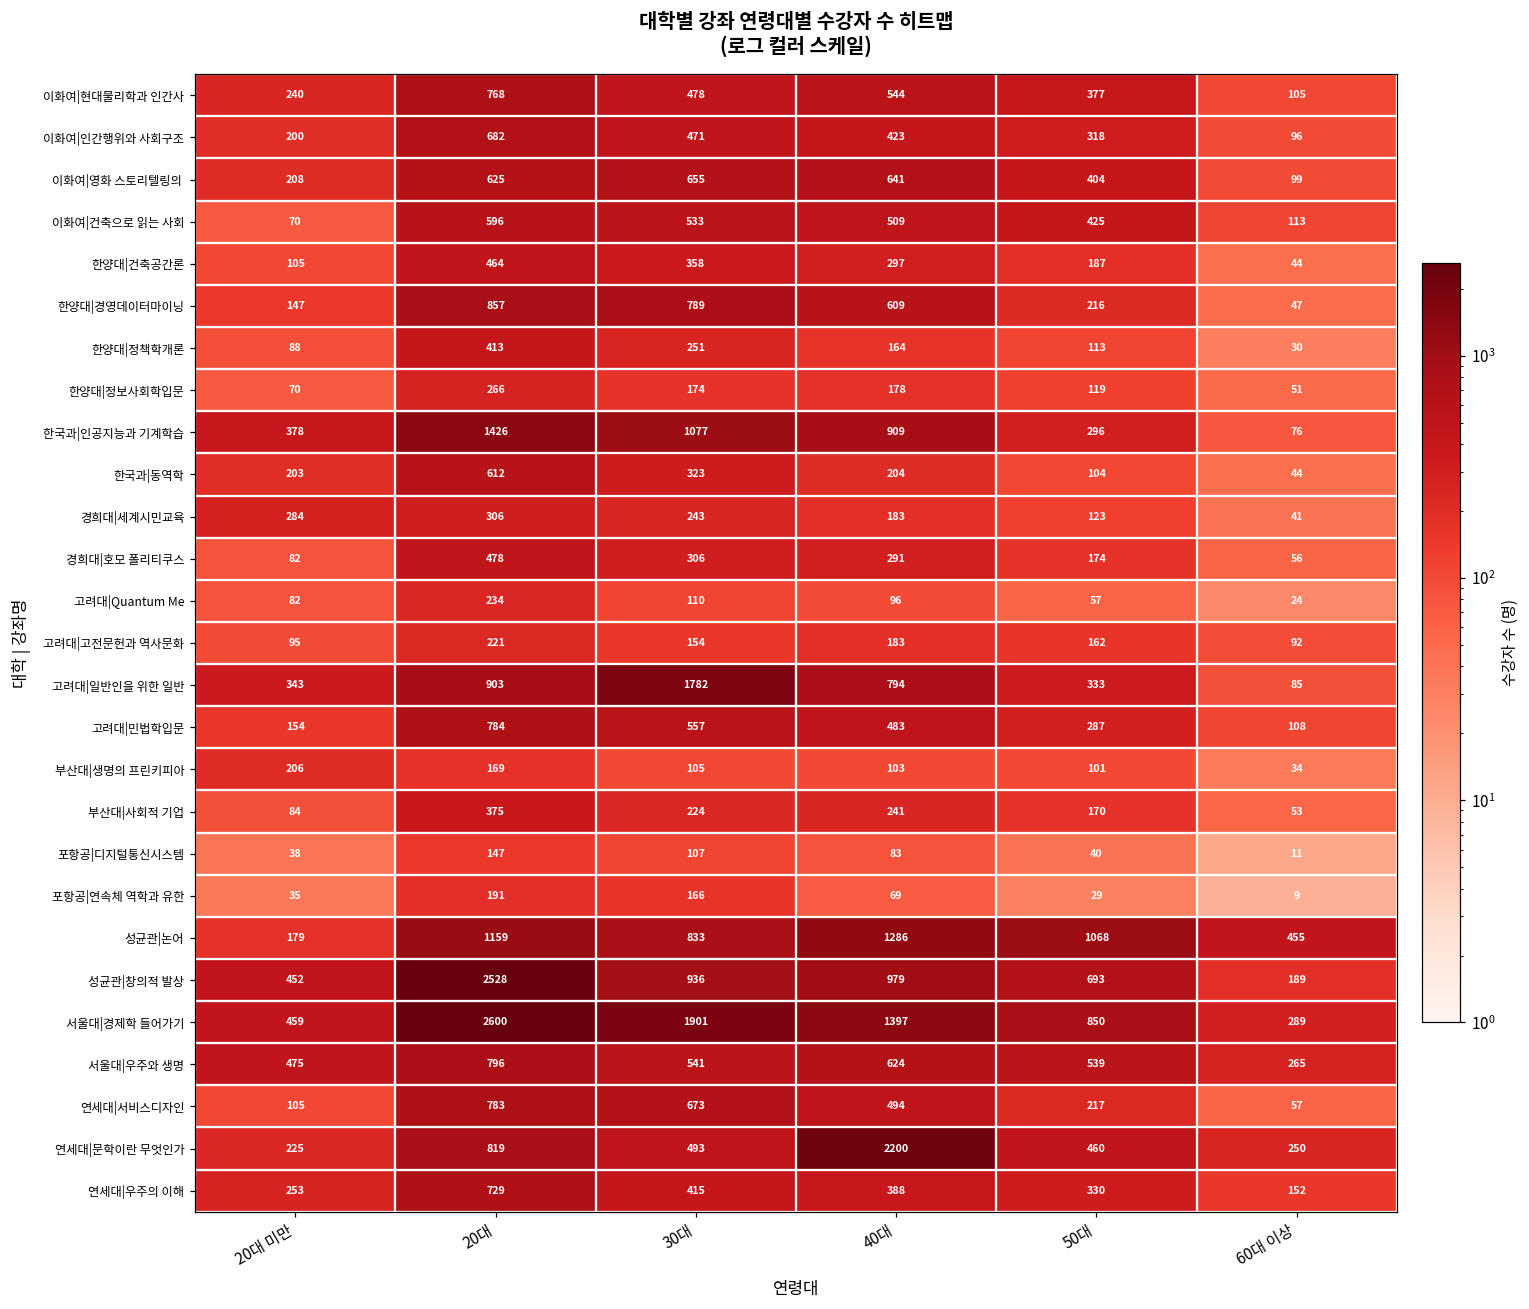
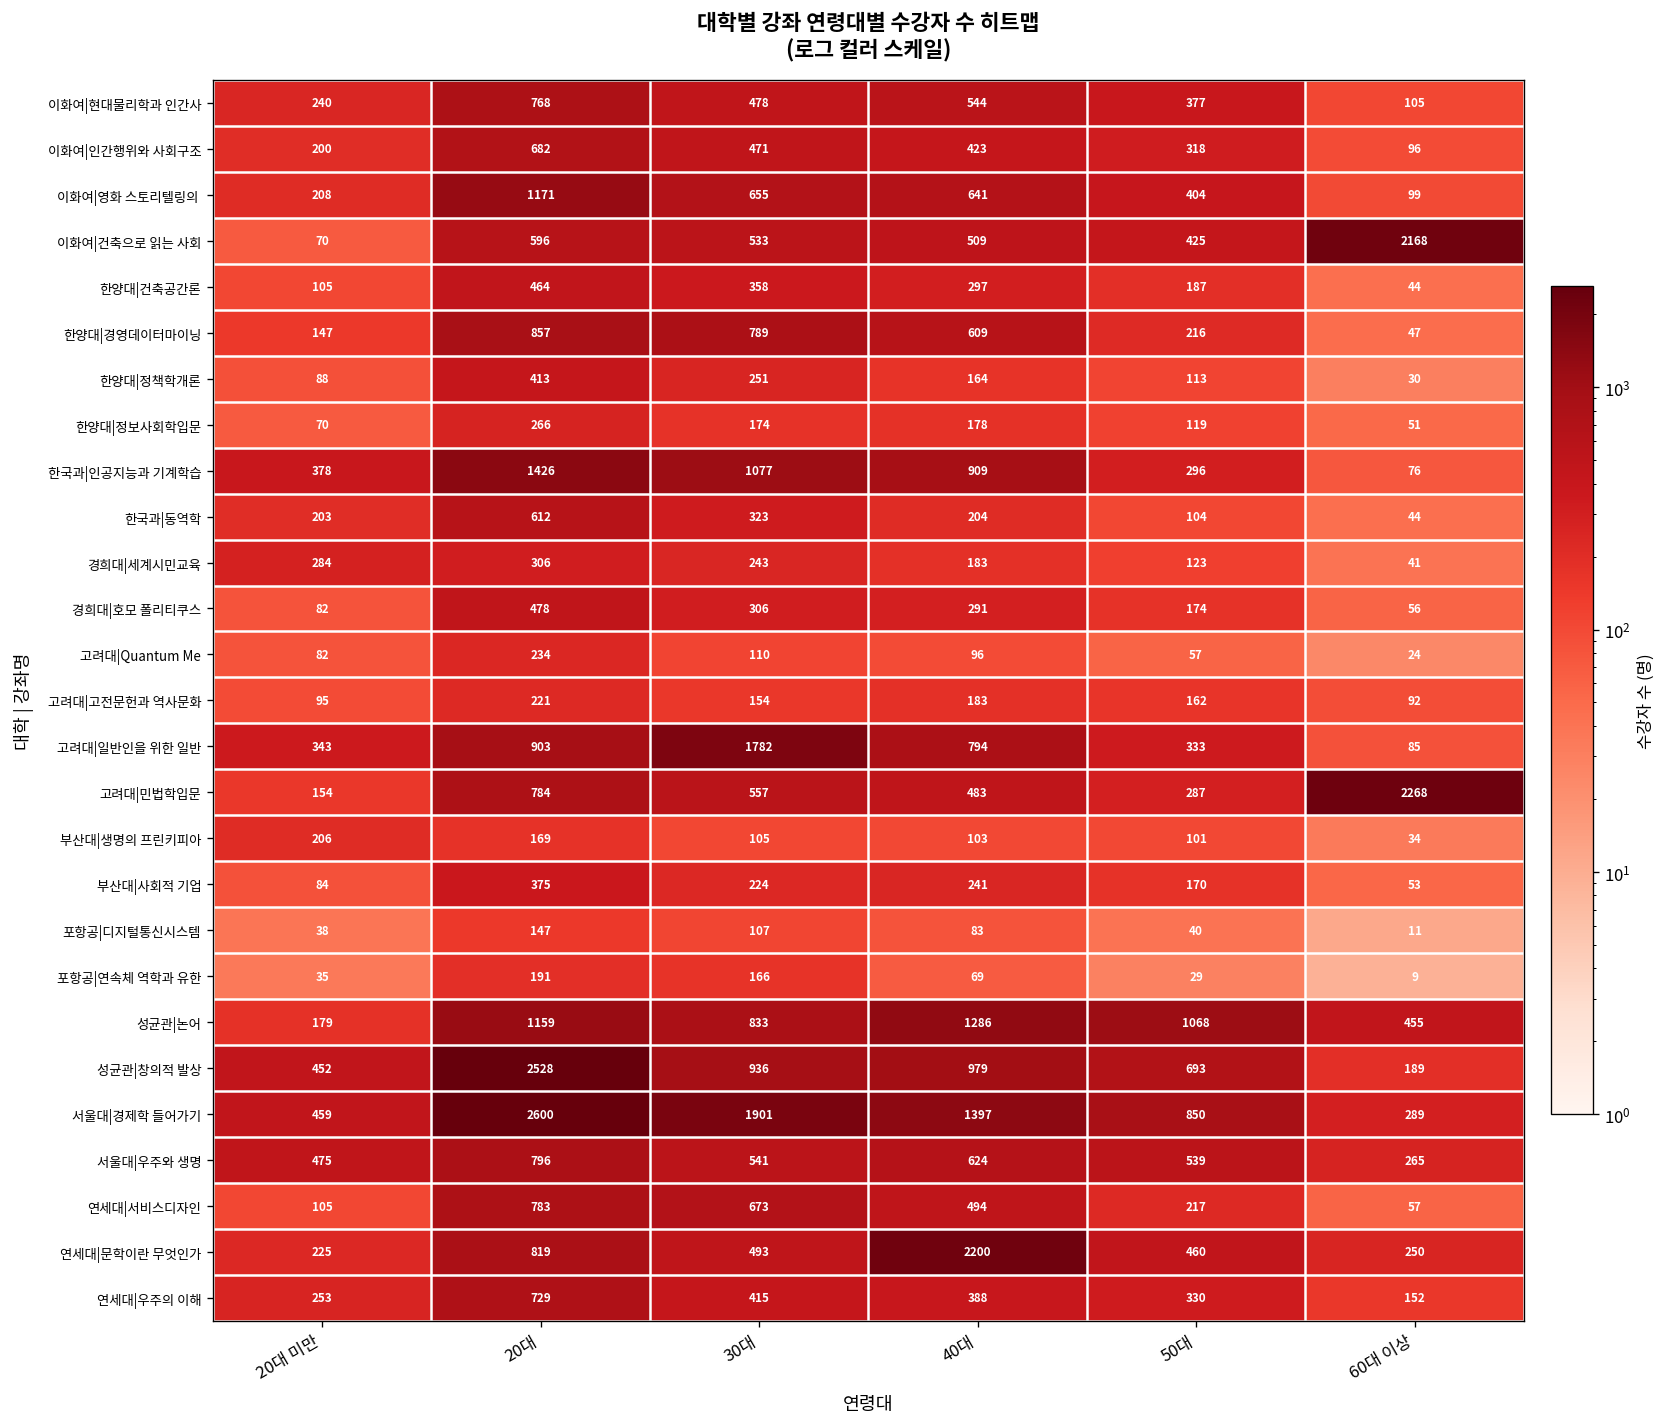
이화여|영화 스토리텔링의, 20대: 625 -> 1171
이화여|건축으로 읽는 사회, 60대 이상: 113 -> 2168
고려대|민법학입문, 60대 이상: 108 -> 2268
